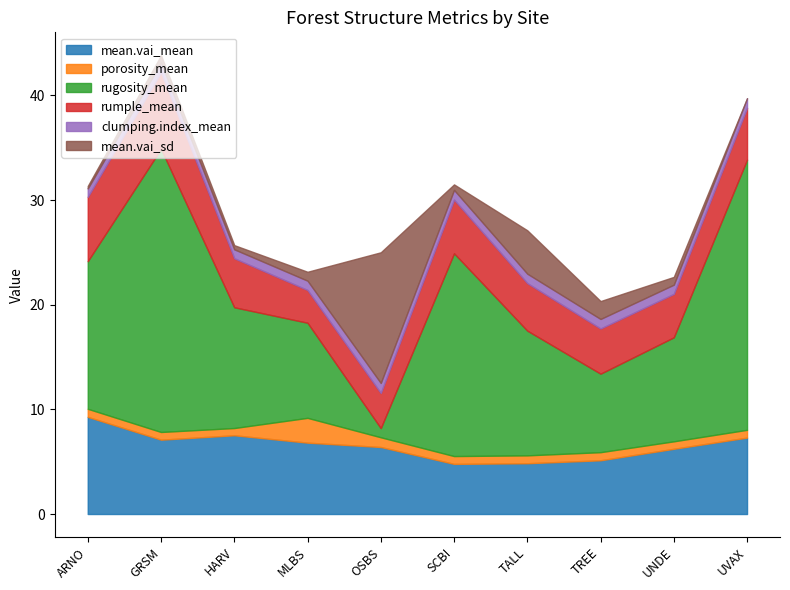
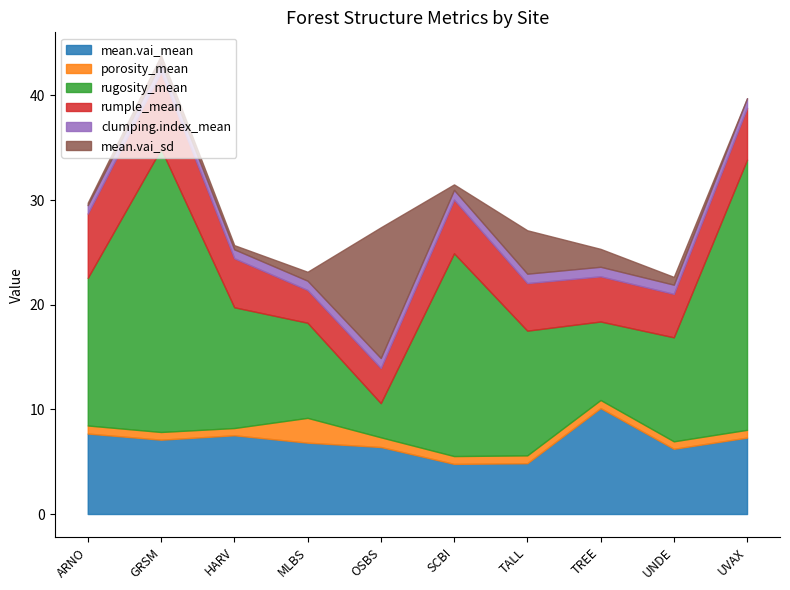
mean.vai_mean, ARNO: 9.3 -> 7.7
rugosity_mean, OSBS: 0.9 -> 3.3
mean.vai_mean, TREE: 5.1 -> 10.1
